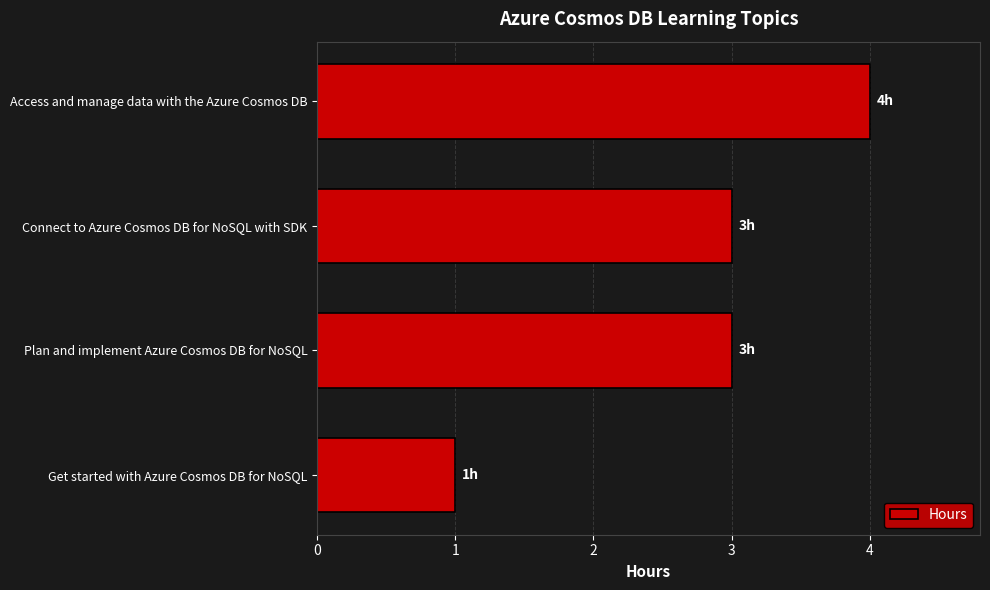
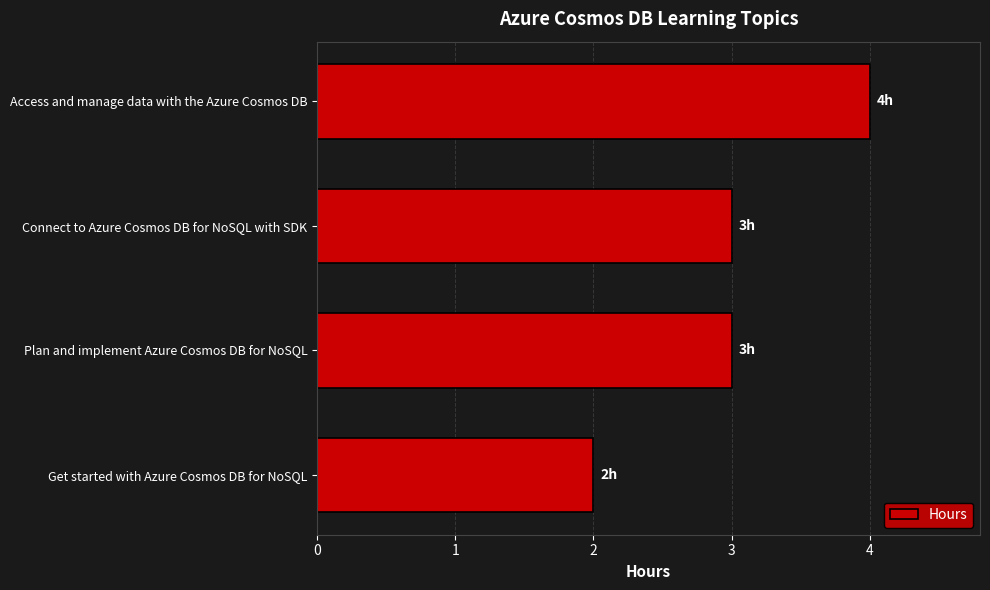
Get started with Azure Cosmos DB for NoSQL: 1h -> 2h
